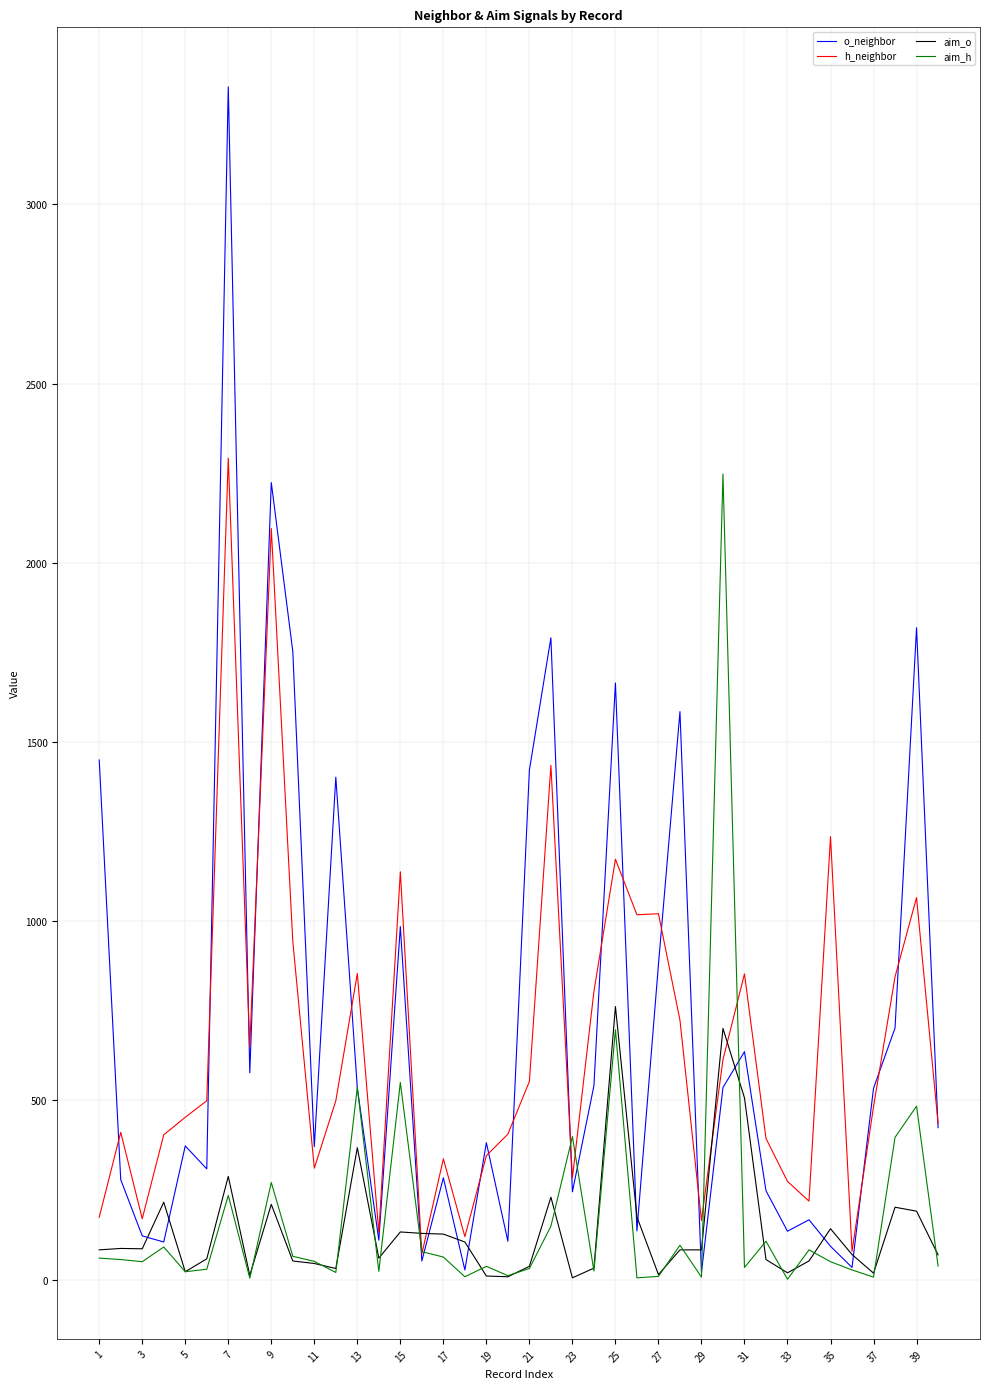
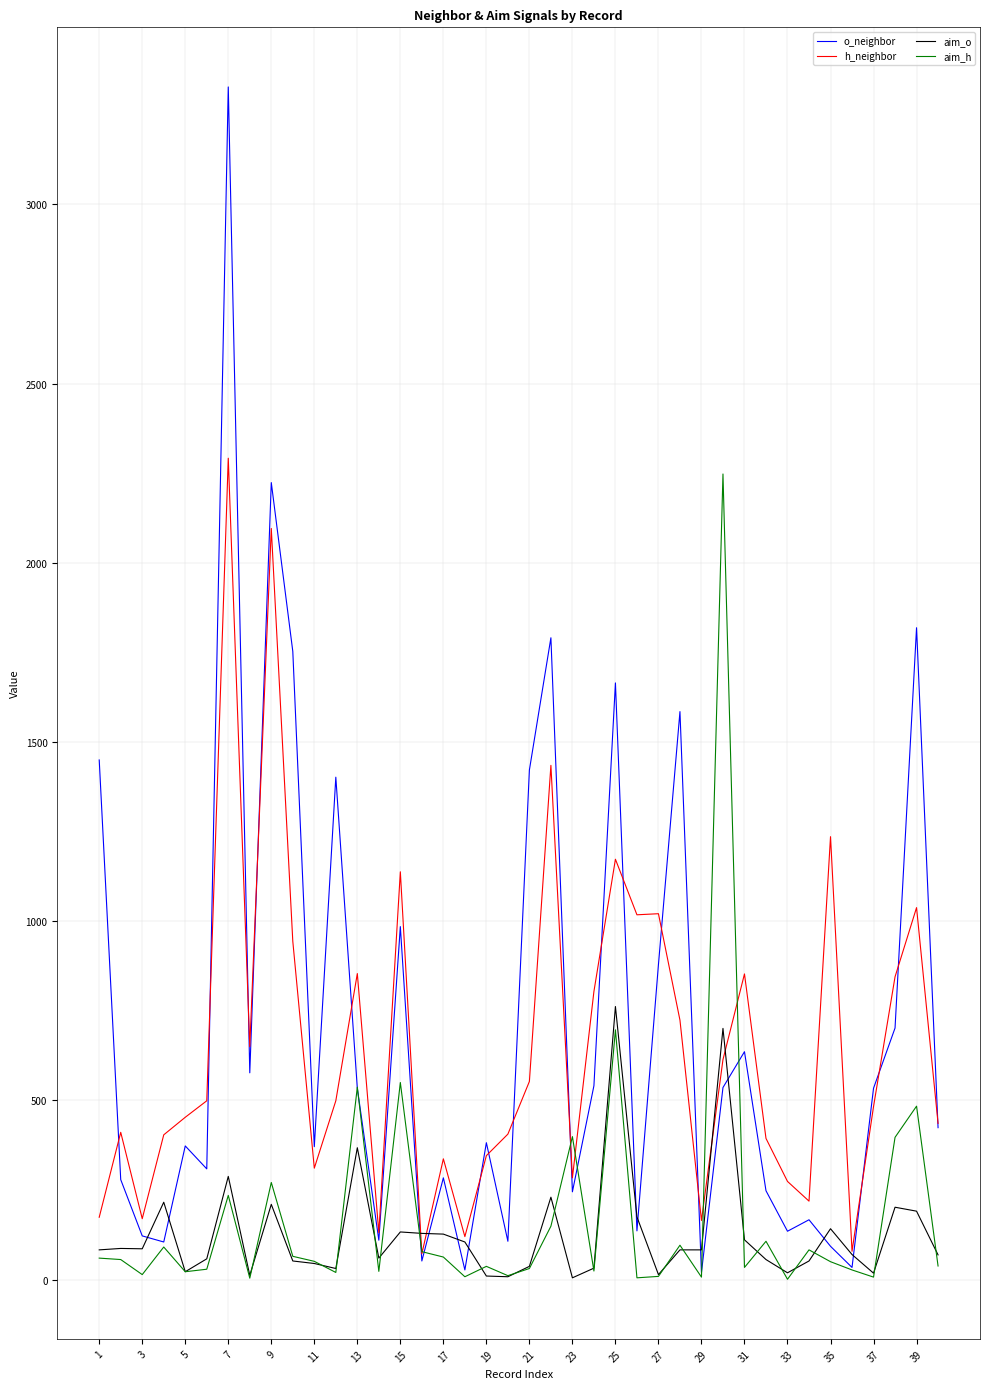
aim_h, 3: 50 -> 10
aim_o, 31: 510 -> 110
h_neighbor, 39: 1070 -> 1040
